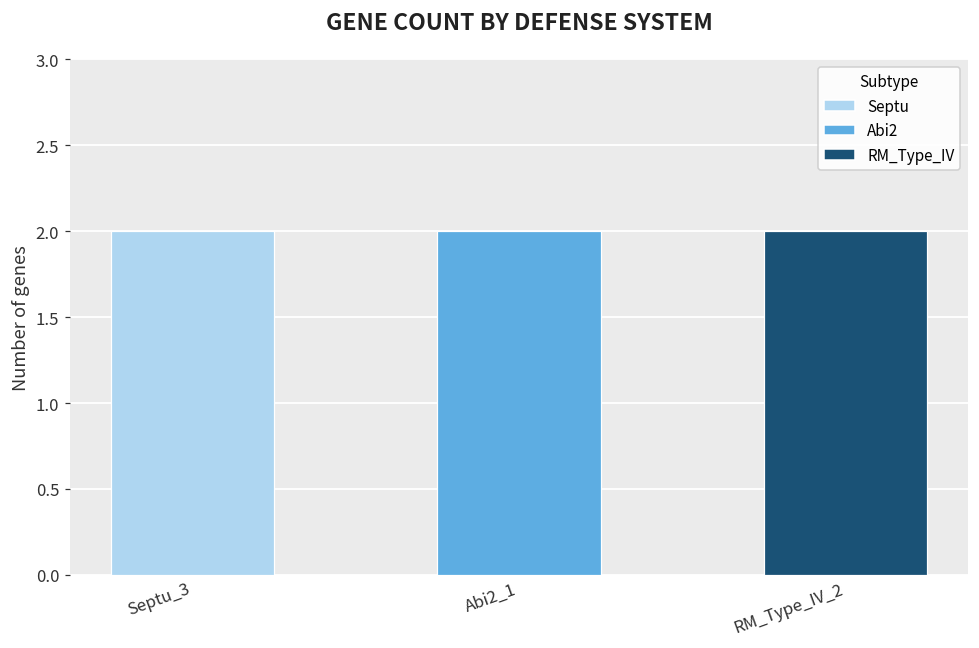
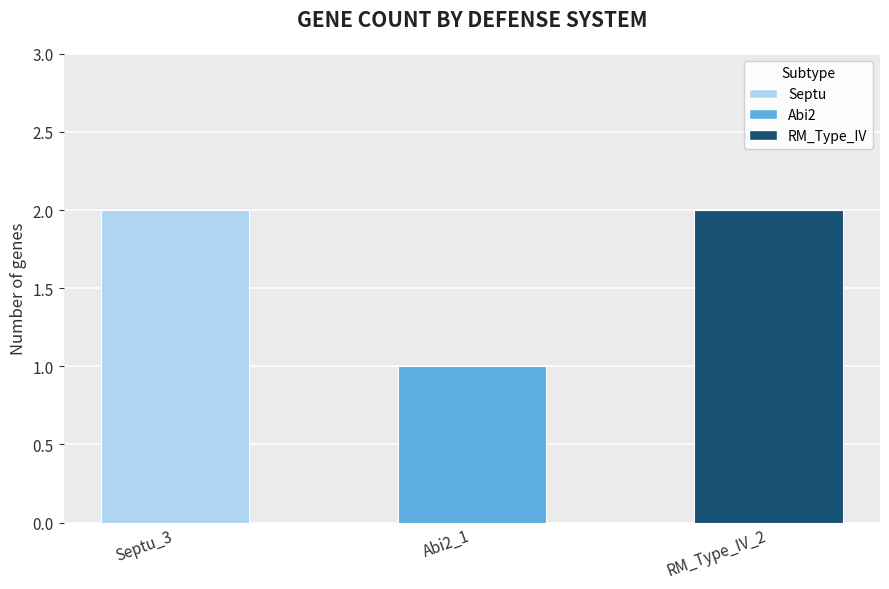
Abi2_1: 2 -> 1
